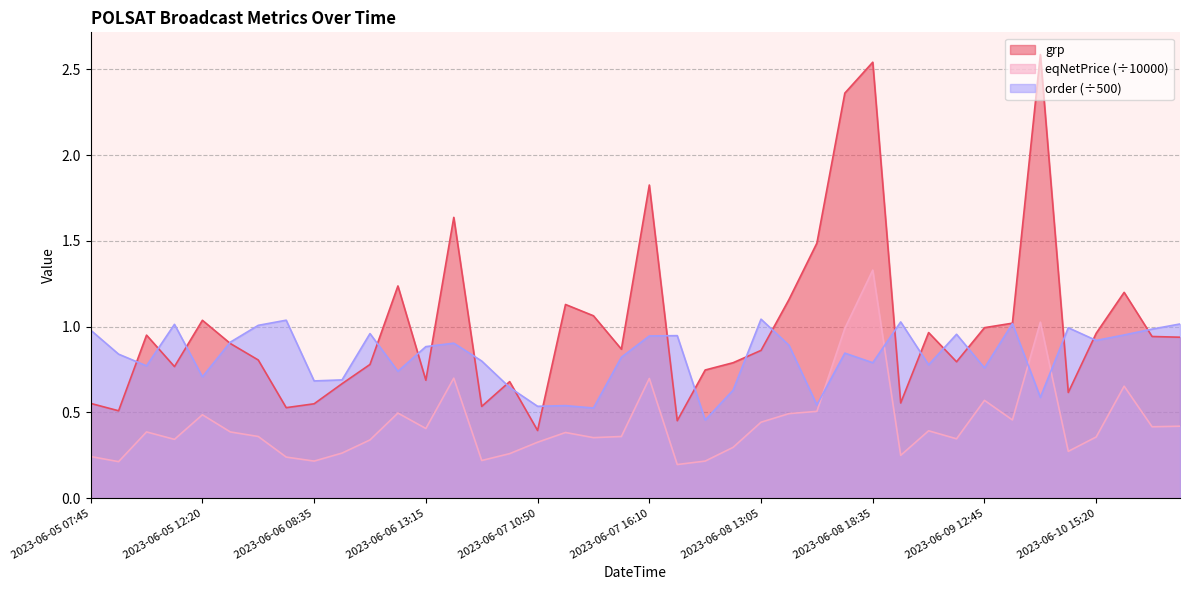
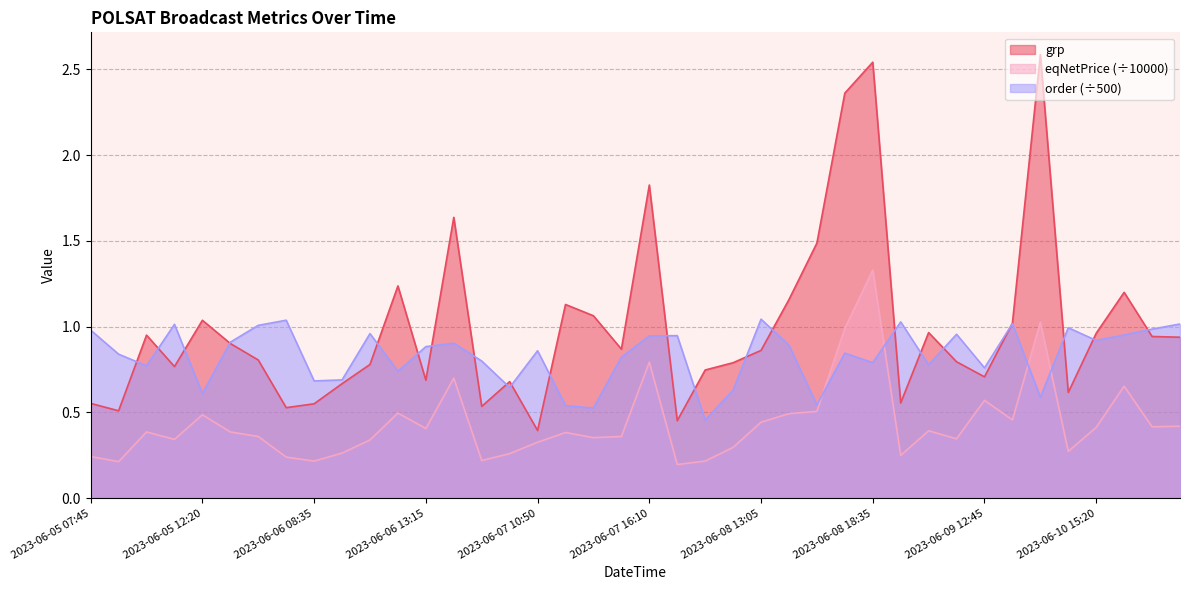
order (÷500), 2023-06-05 12:20: 0.71 -> 0.61
order (÷500), 2023-06-07 10:50: 0.54 -> 0.86
eqNetPrice (÷10000), 2023-06-07 16:10: 0.70 -> 0.79
grp, 2023-06-09 12:45: 0.99 -> 0.71
eqNetPrice (÷10000), 2023-06-10 15:20: 0.36 -> 0.41
